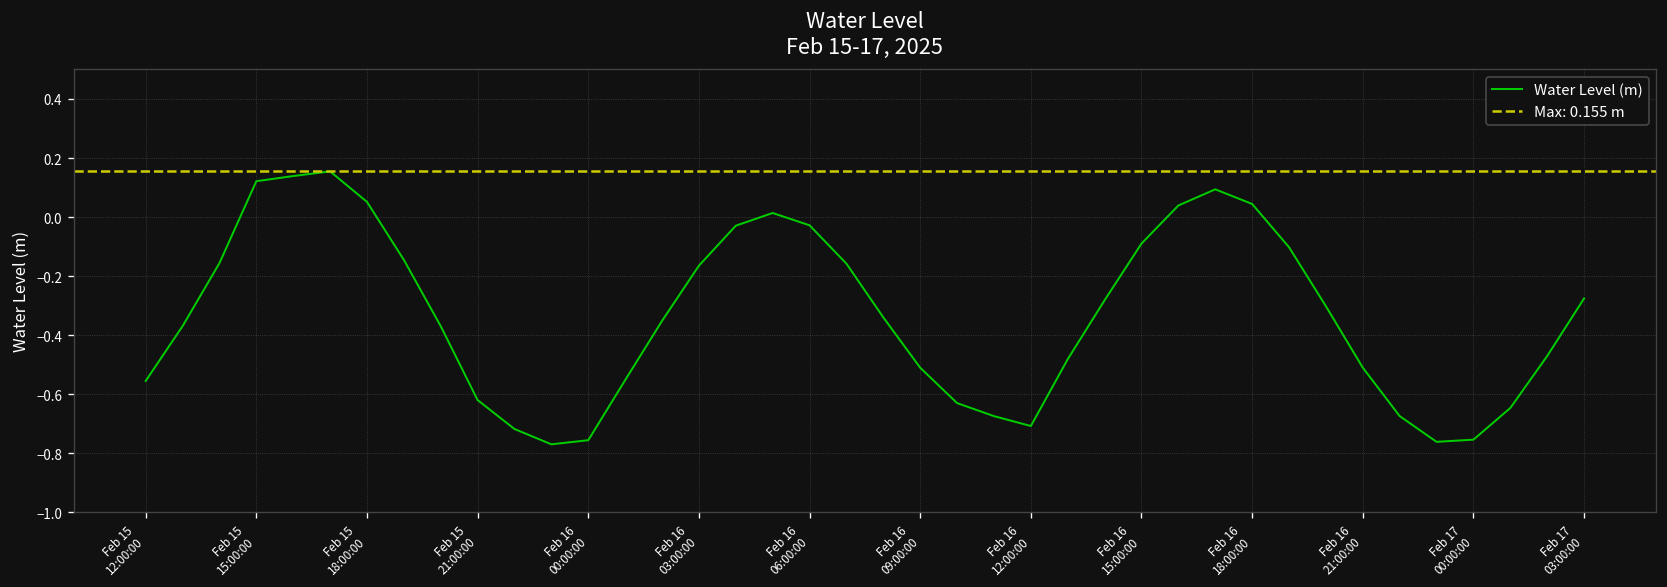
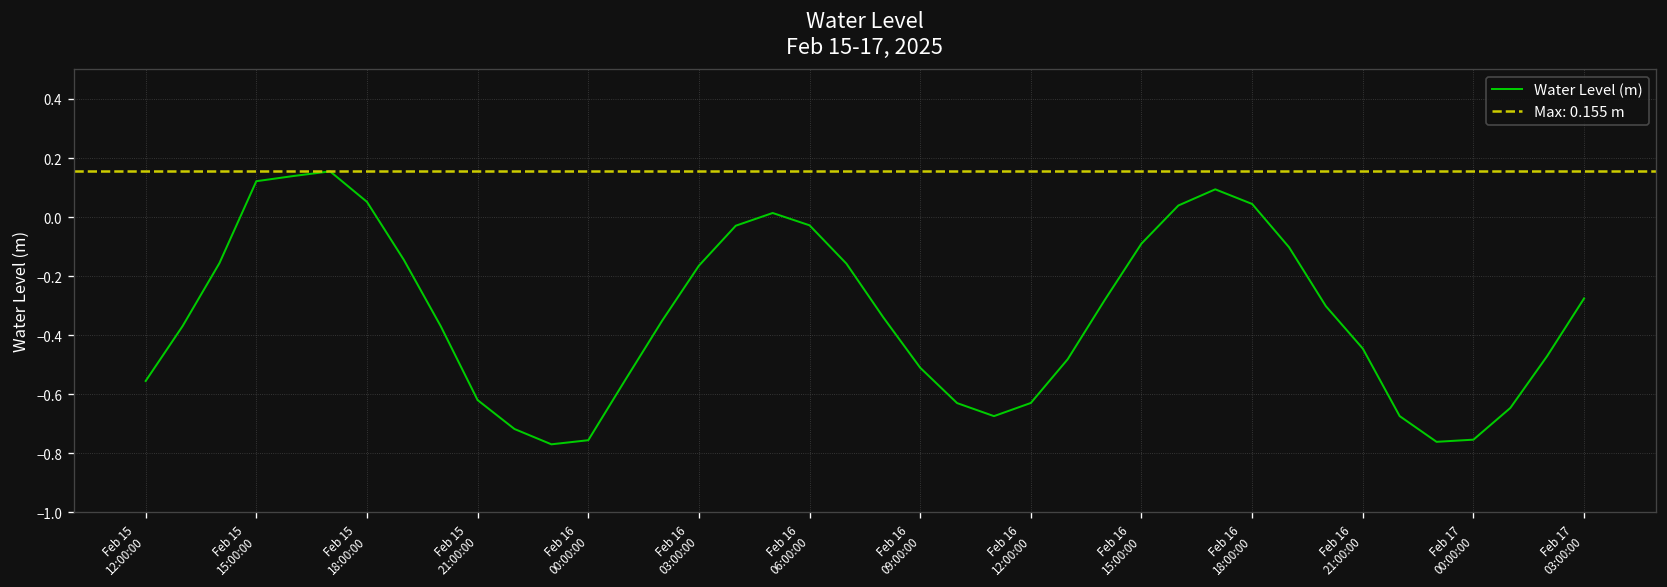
Feb 16 12:00:00: -0.71 -> -0.63
Feb 16 21:00:00: -0.51 -> -0.45
